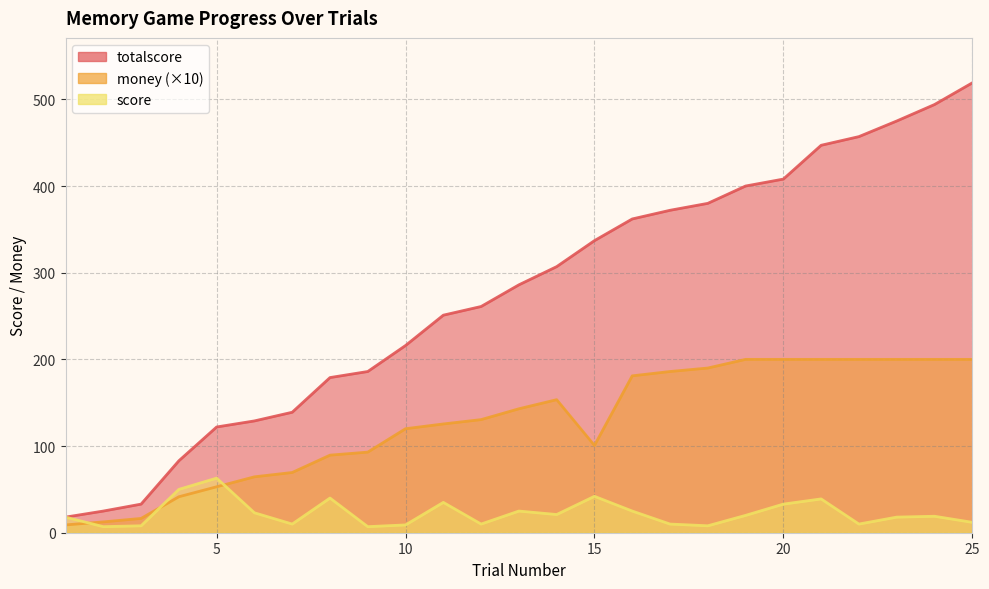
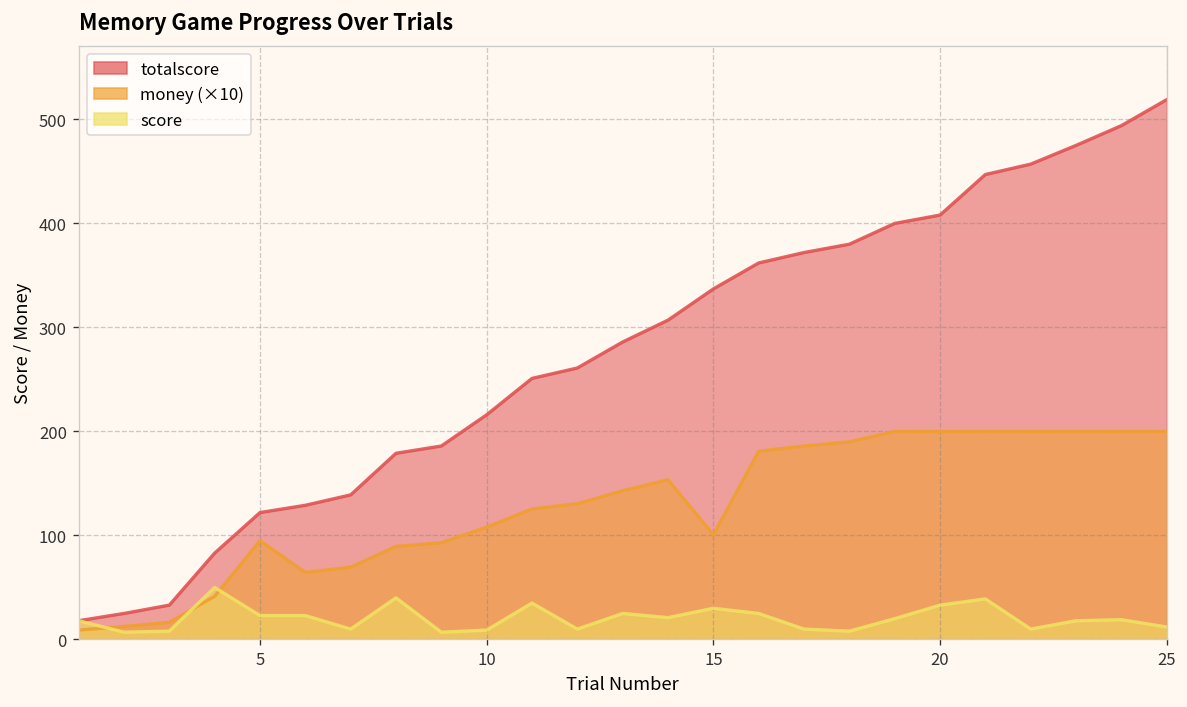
money (×10), 5: 50 -> 100
score, 5: 60 -> 20
money (×10), 10: 120 -> 110
score, 15: 40 -> 30
